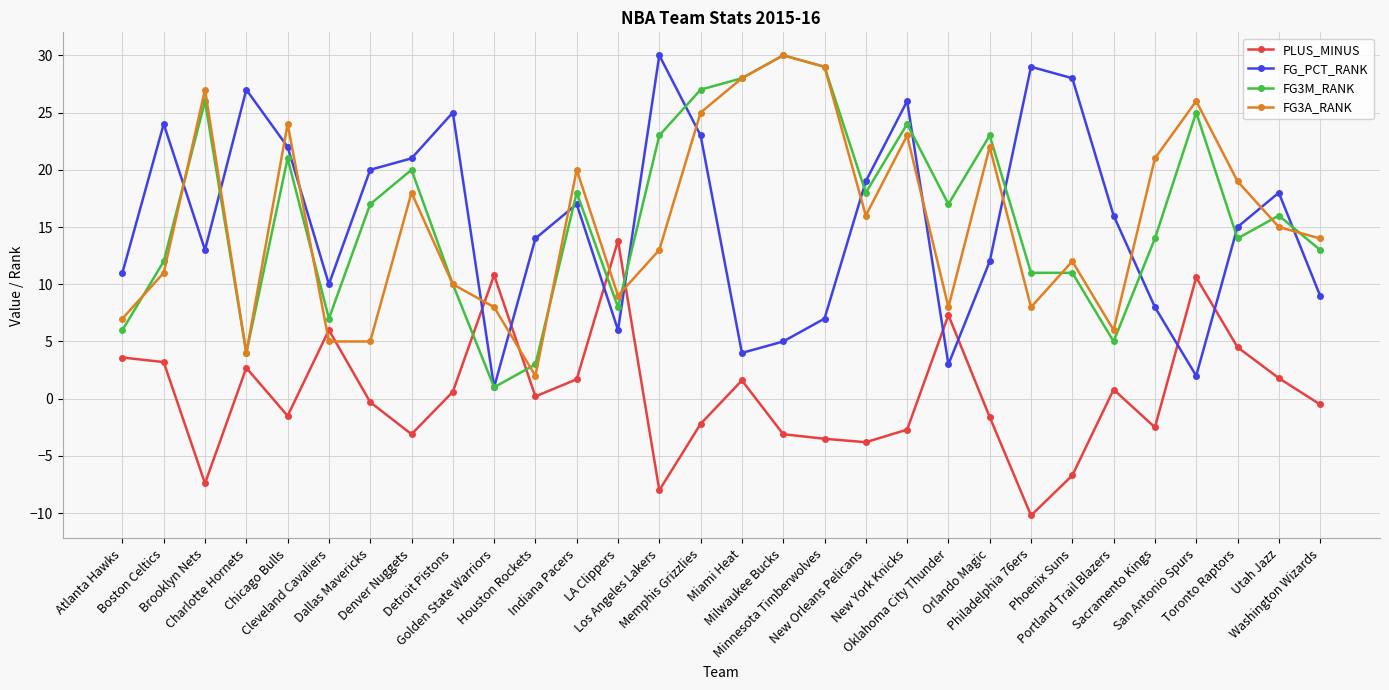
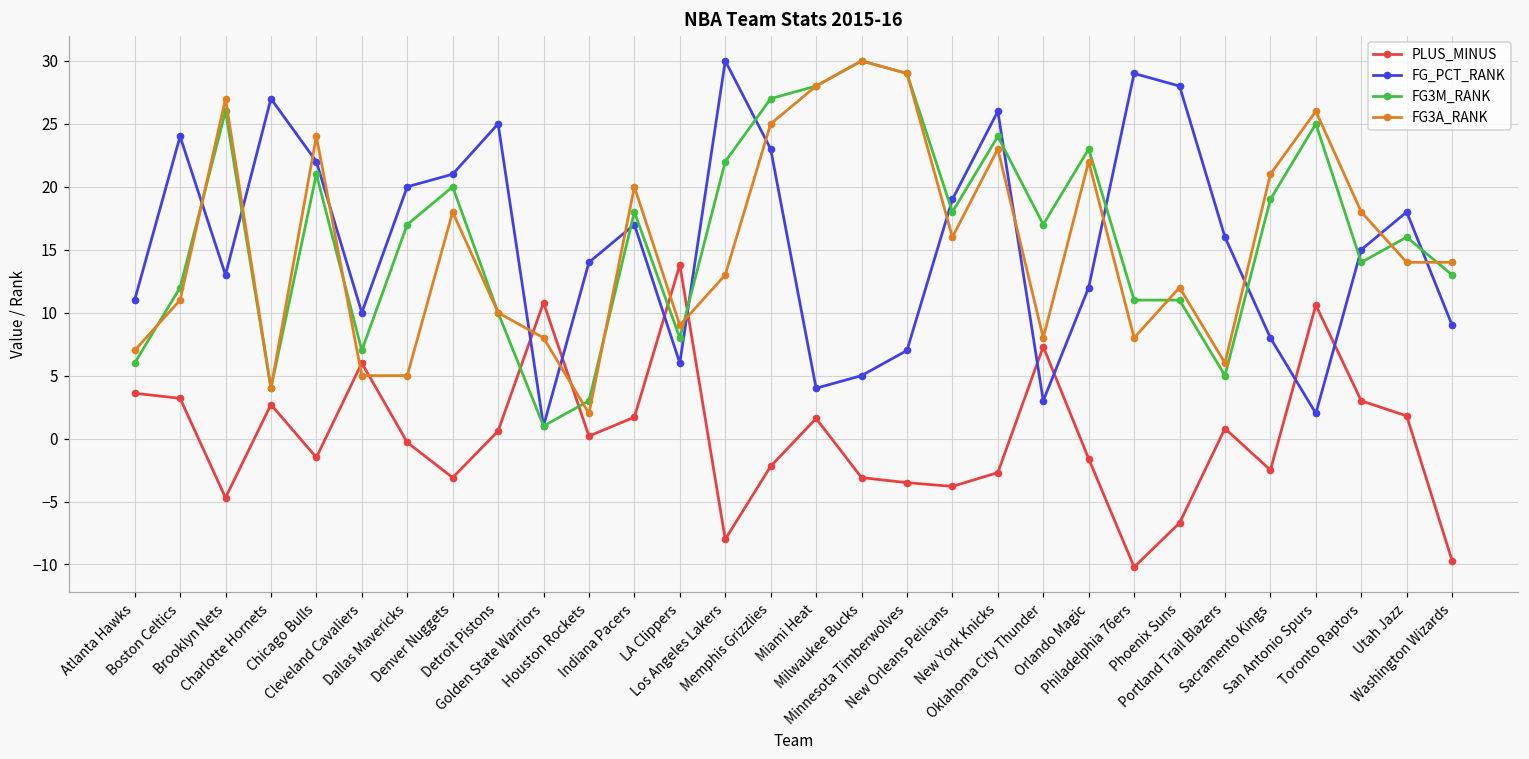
PLUS_MINUS, Brooklyn Nets: -7.4 -> -4.7
FG3M_RANK, Los Angeles Lakers: 23 -> 22
FG3M_RANK, Sacramento Kings: 14 -> 19
PLUS_MINUS, Toronto Raptors: 4.5 -> 3.0
FG3A_RANK, Toronto Raptors: 19 -> 18
FG3A_RANK, Utah Jazz: 15 -> 14
PLUS_MINUS, Washington Wizards: -0.5 -> -9.7
